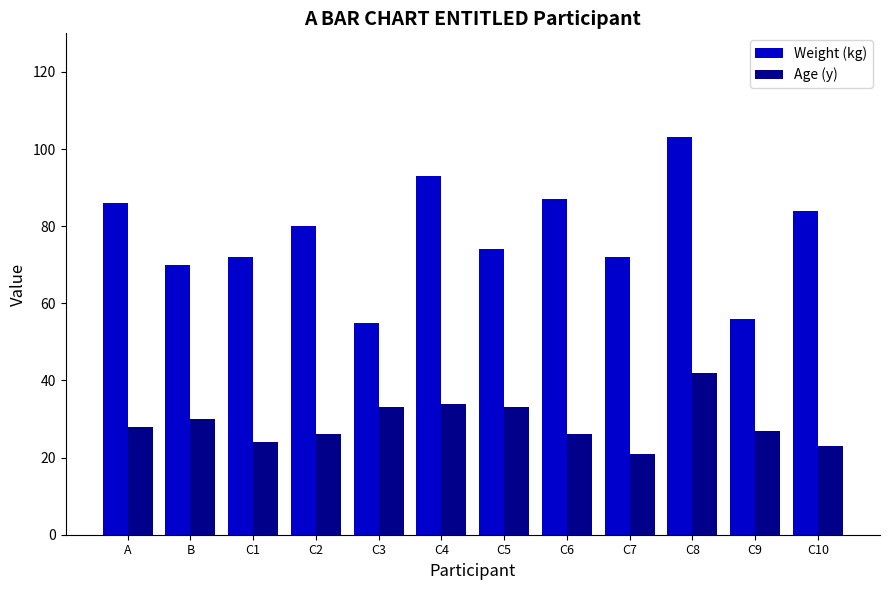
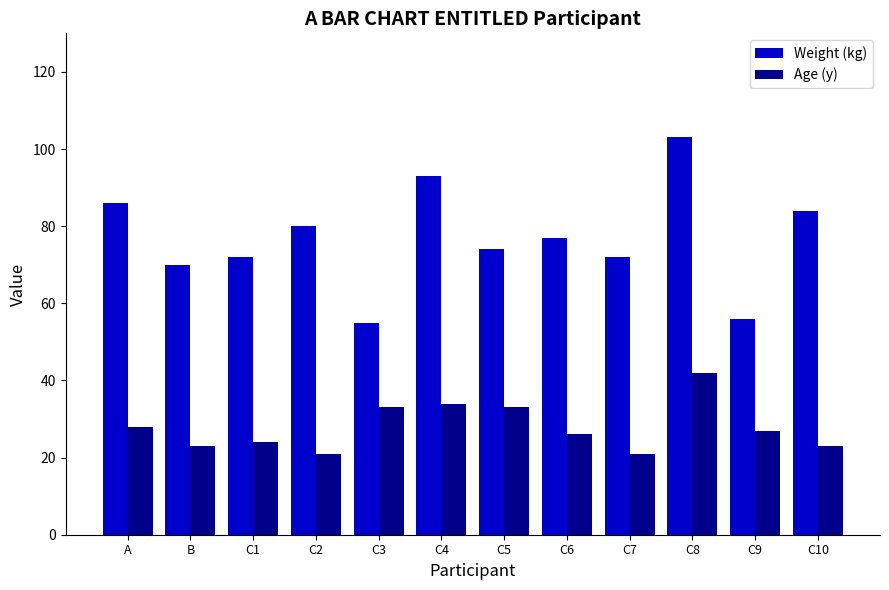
Age (y), B: 30 -> 23
Age (y), C2: 26 -> 21
Weight (kg), C6: 87 -> 77
